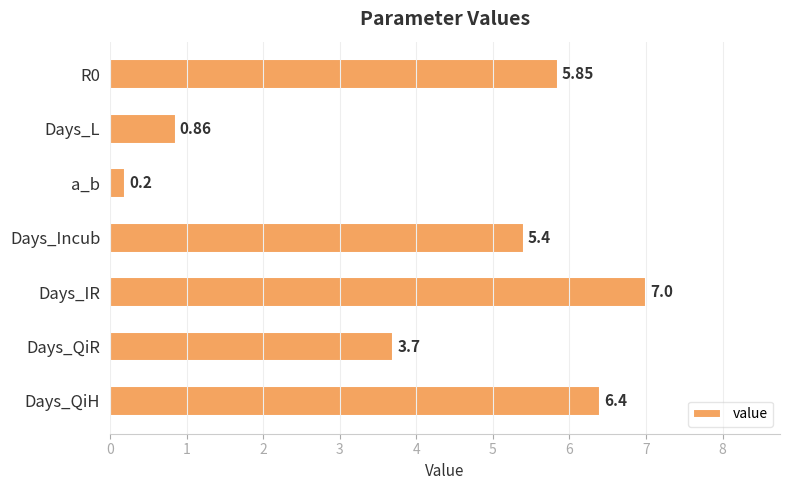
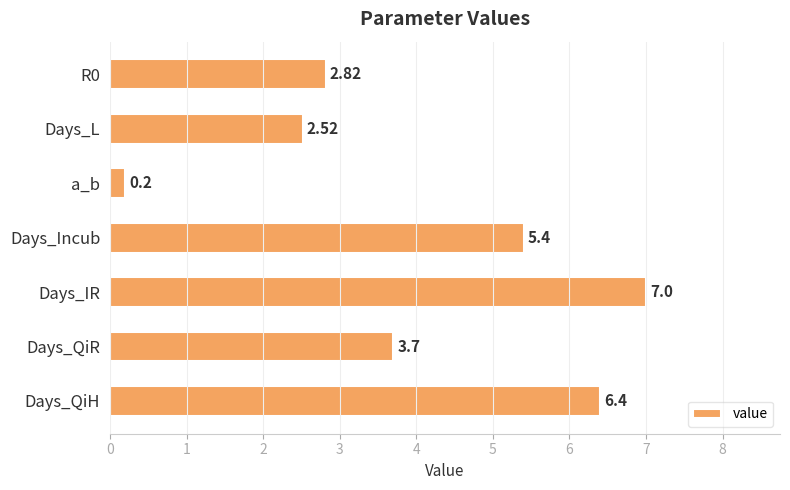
R0: 5.85 -> 2.82
Days_L: 0.86 -> 2.52
